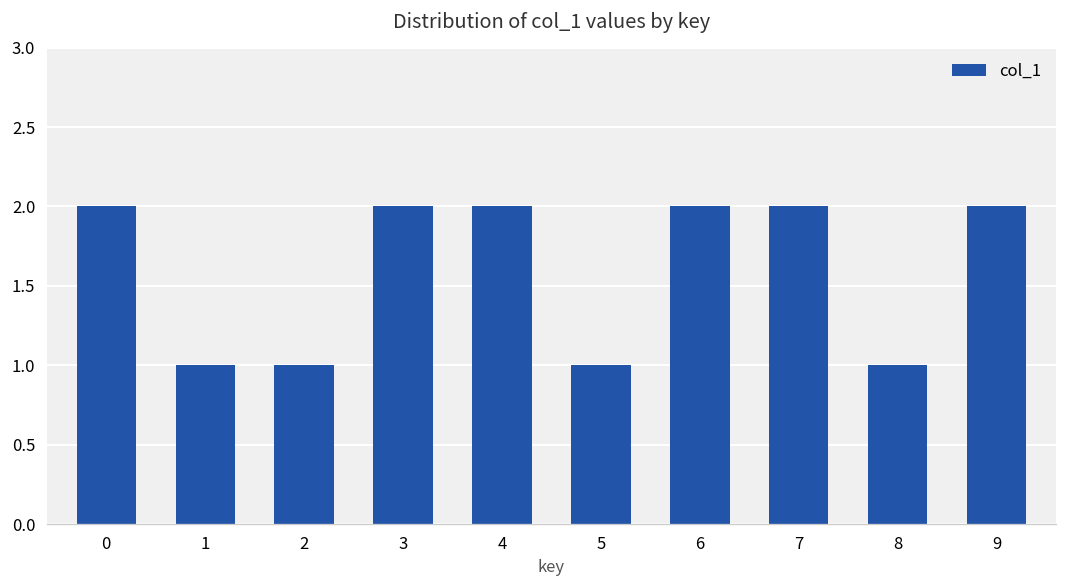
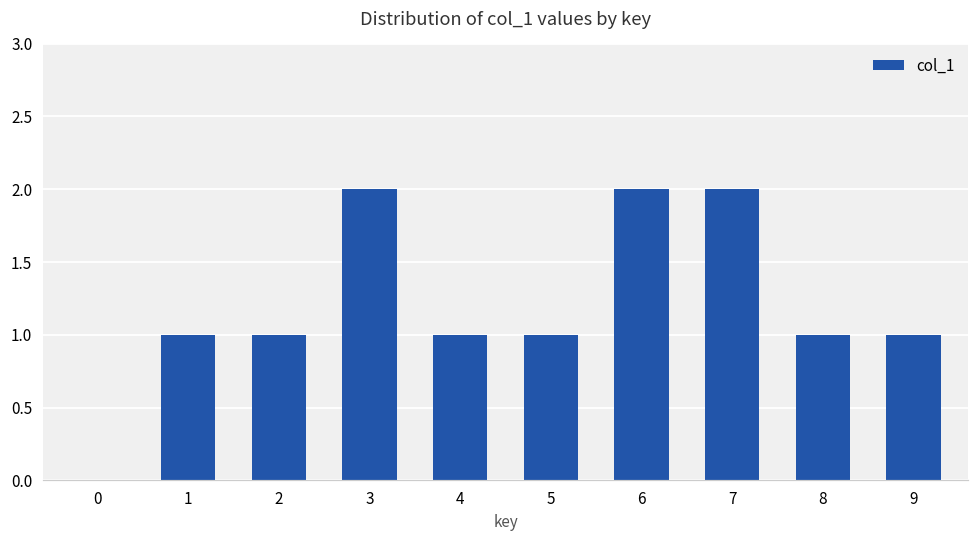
0: 2 -> 0
4: 2 -> 1
9: 2 -> 1
